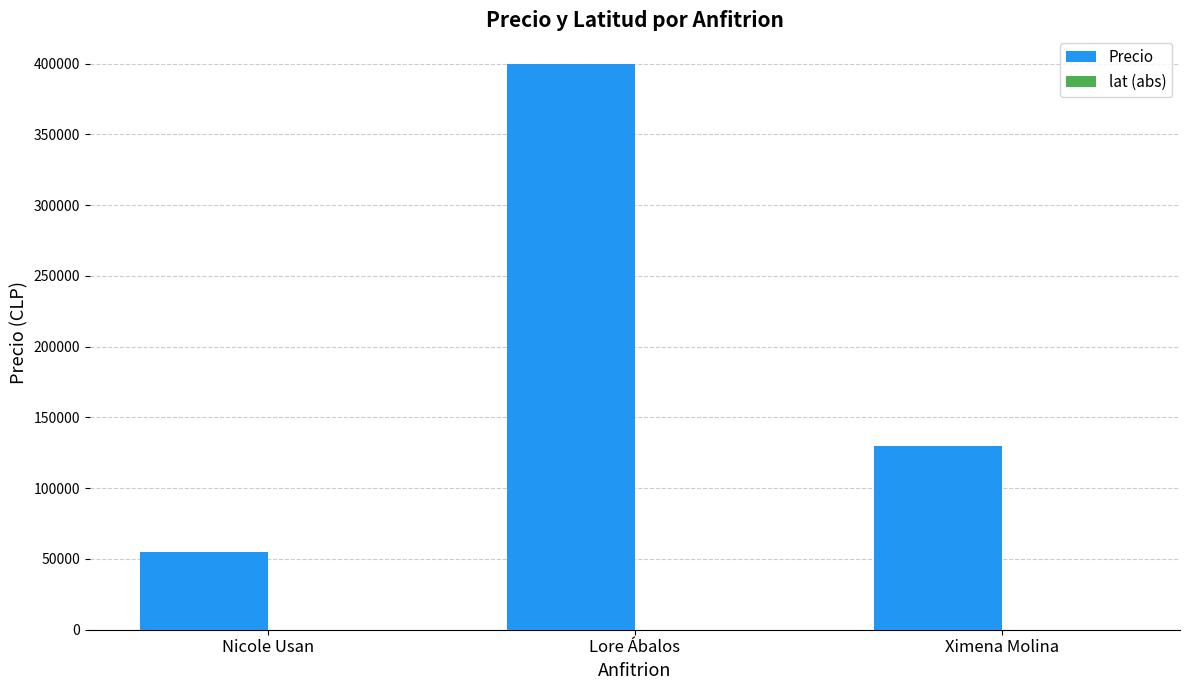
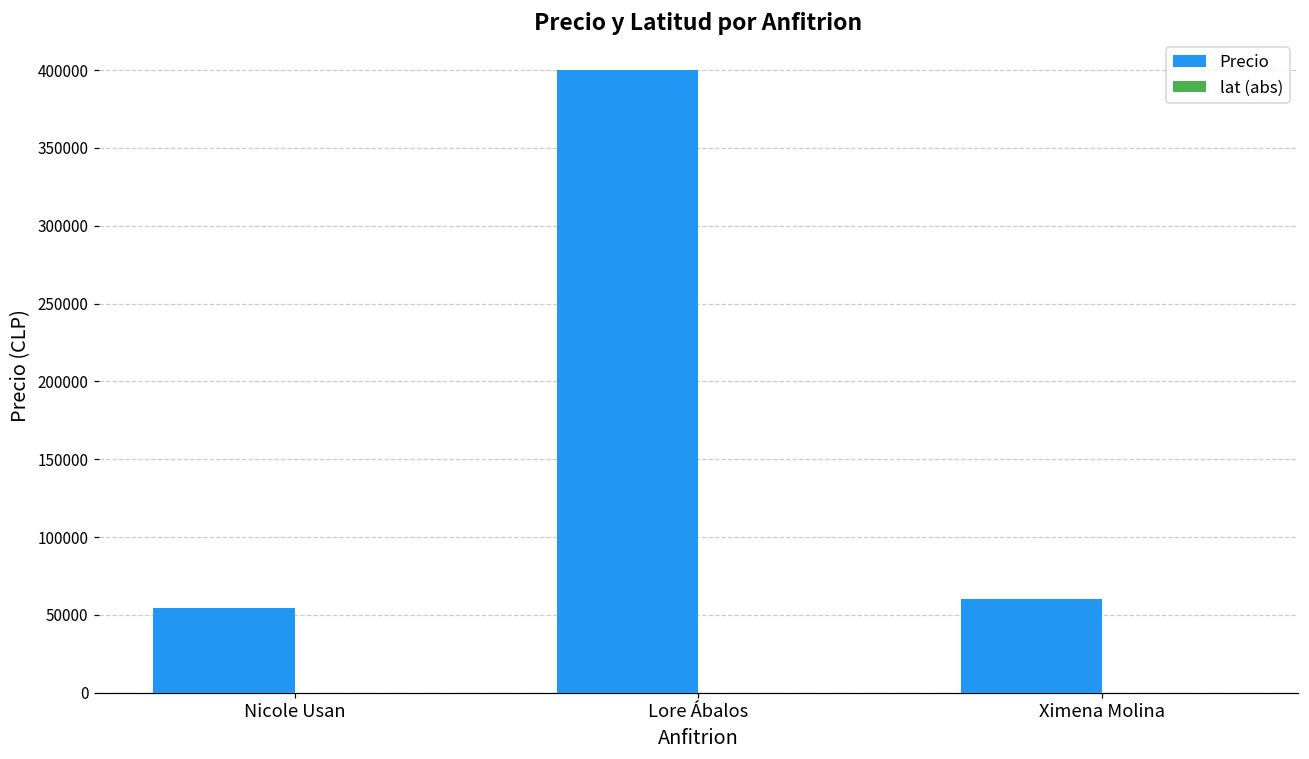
Precio, Ximena Molina: 130000 -> 60000
